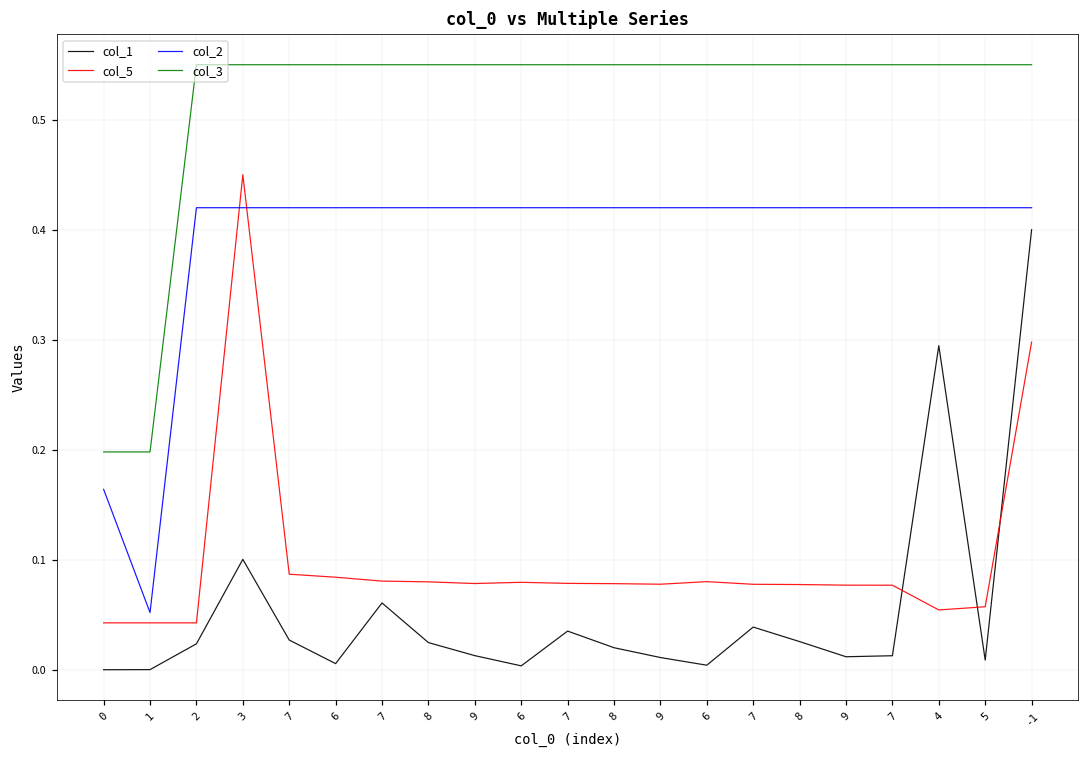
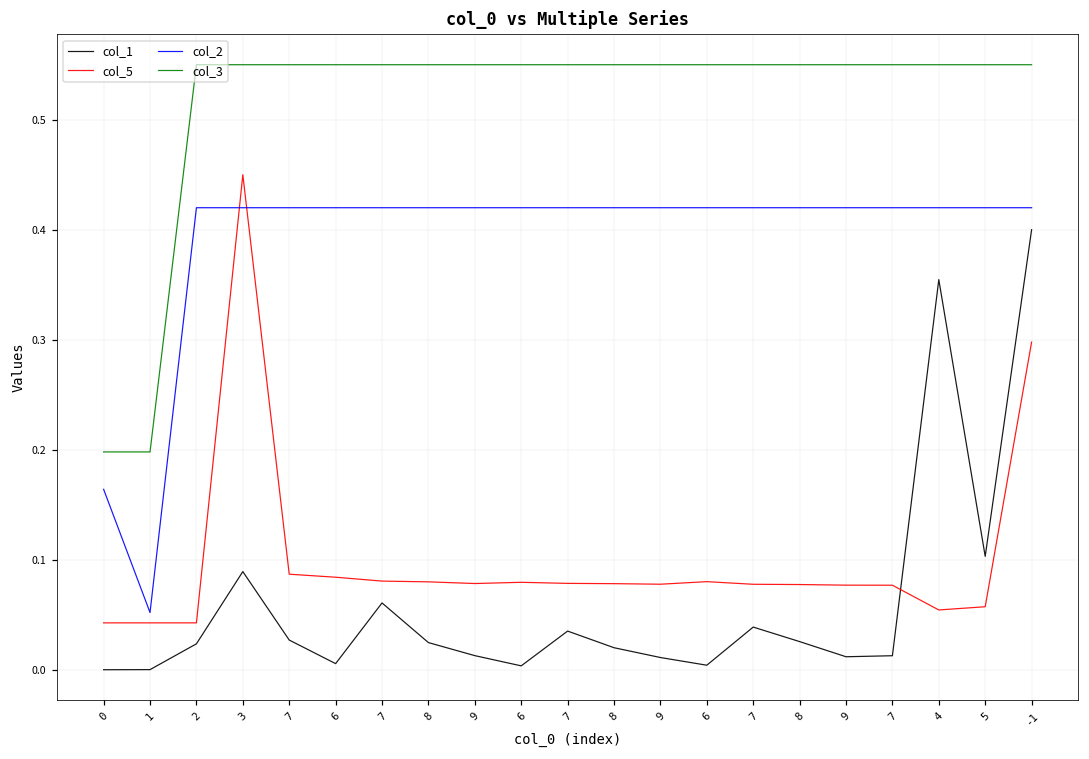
col_1, 3: 0.10 -> 0.09
col_1, 4: 0.29 -> 0.35
col_1, 5: 0.01 -> 0.10
